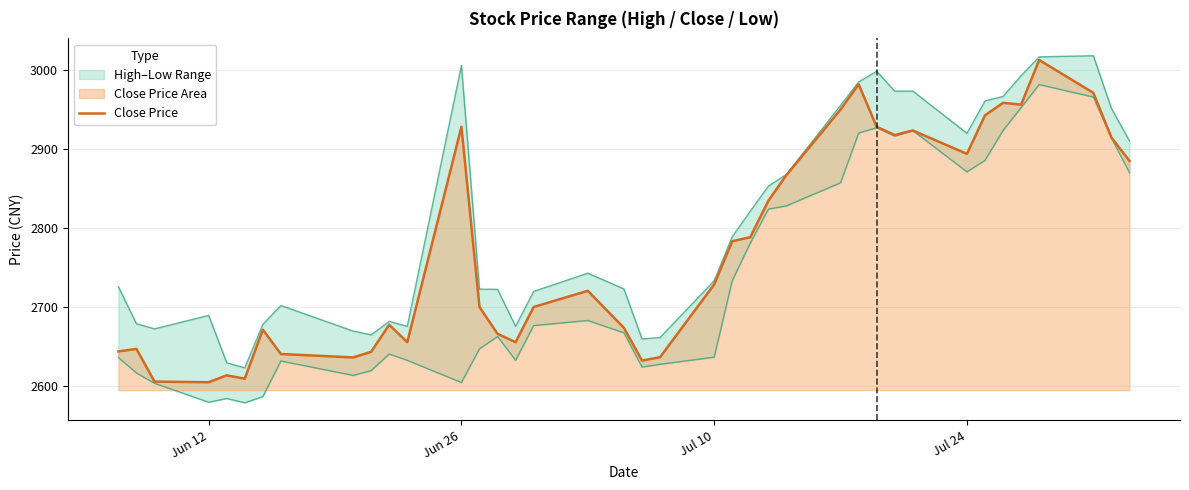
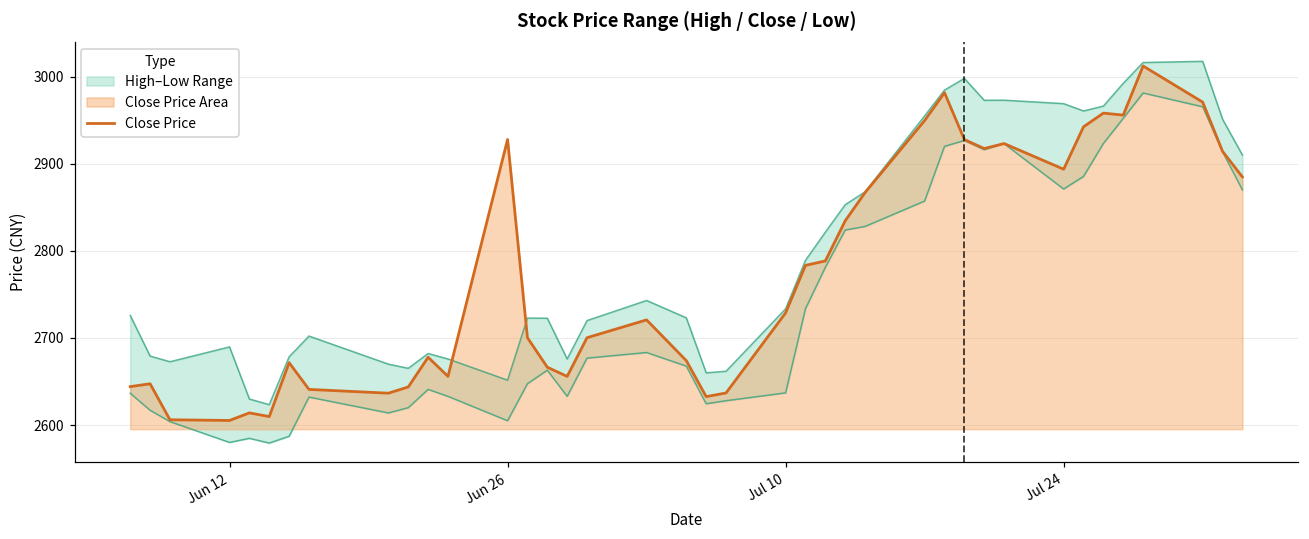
High–Low Range, Jun 26: 3010 -> 2650
High–Low Range, Jul 24: 2920 -> 2970
